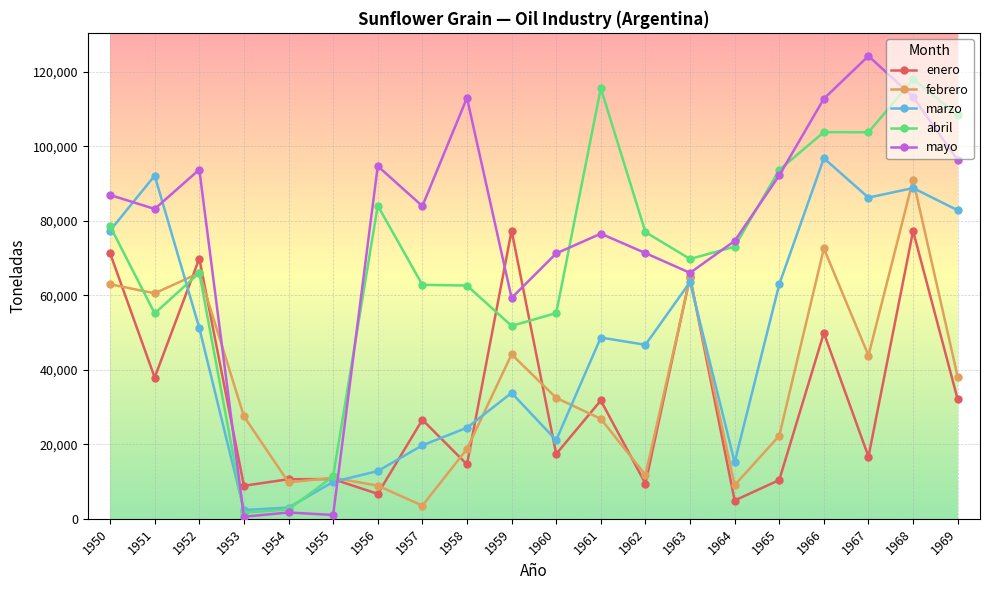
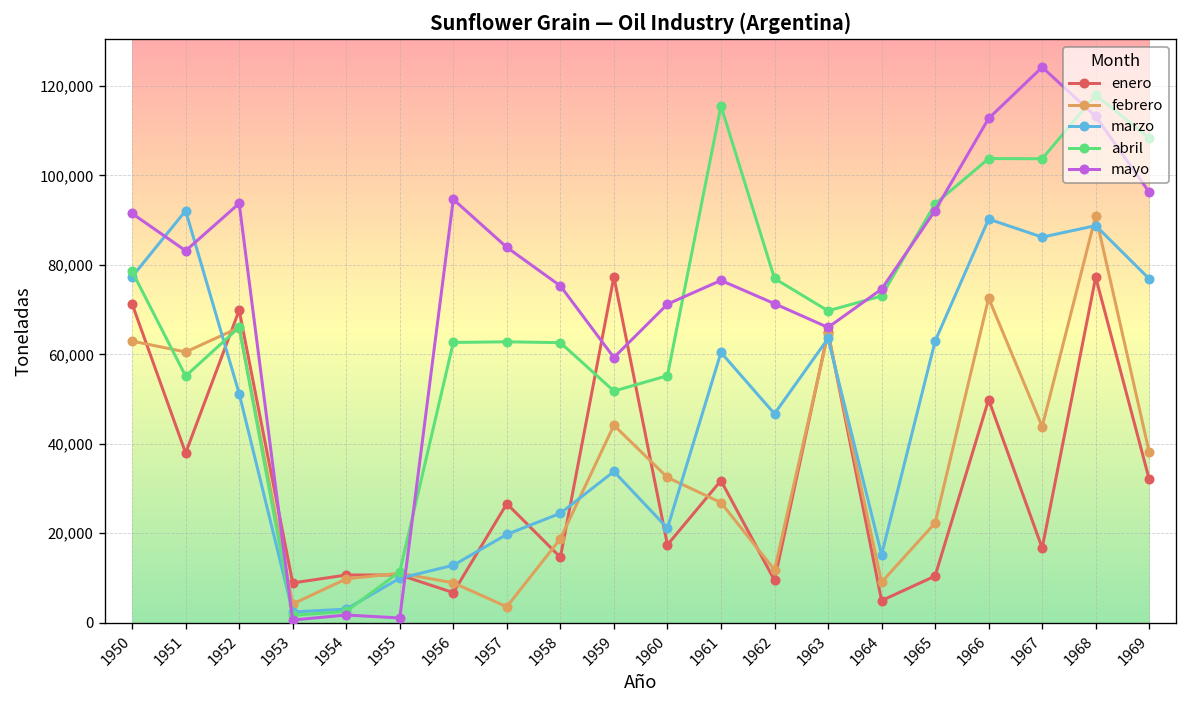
mayo, 1950: 87,000 -> 92,000
febrero, 1953: 28,000 -> 4,000
abril, 1956: 84,000 -> 63,000
mayo, 1958: 113,000 -> 75,000
marzo, 1961: 49,000 -> 60,000
marzo, 1966: 97,000 -> 90,000
marzo, 1969: 83,000 -> 77,000
